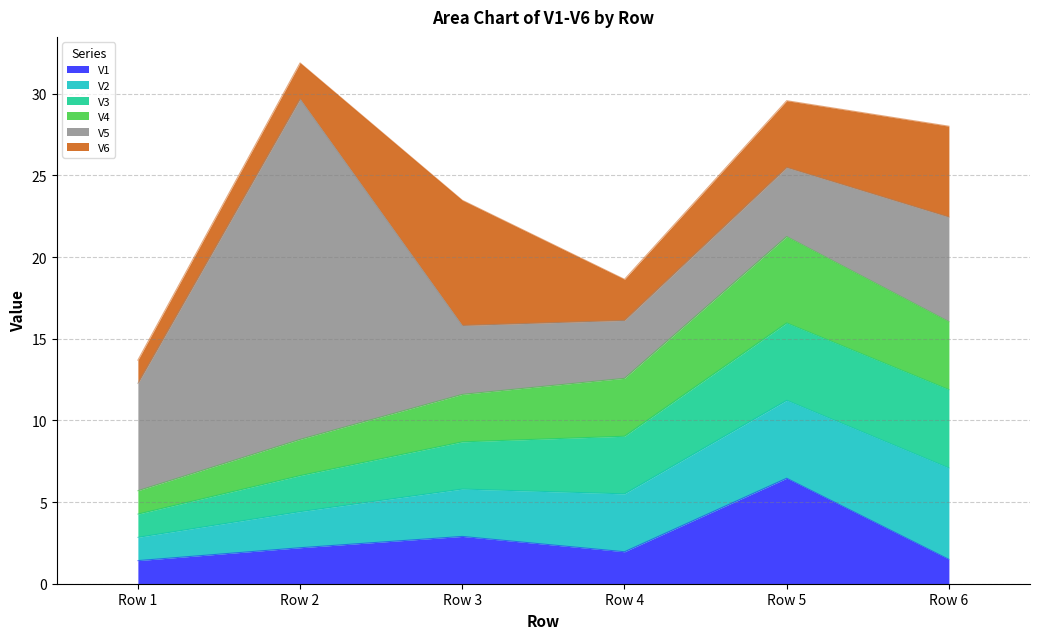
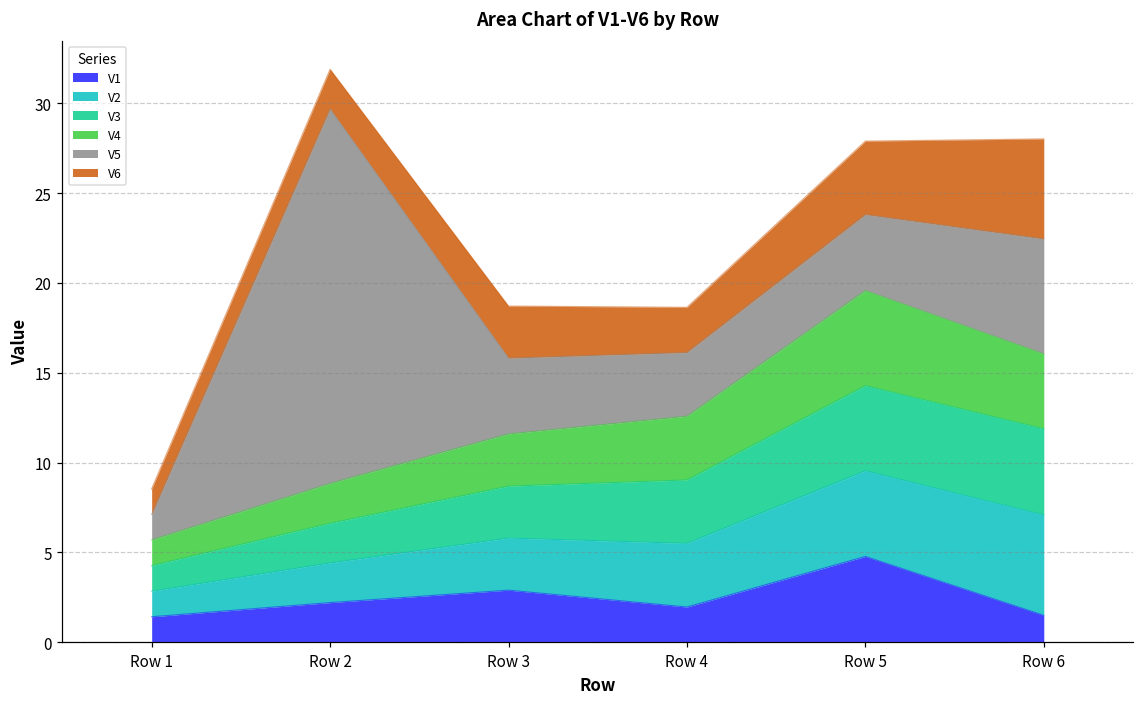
V5, Row 1: 6.6 -> 1.4
V6, Row 3: 7.7 -> 2.9
V1, Row 5: 6.5 -> 4.8
